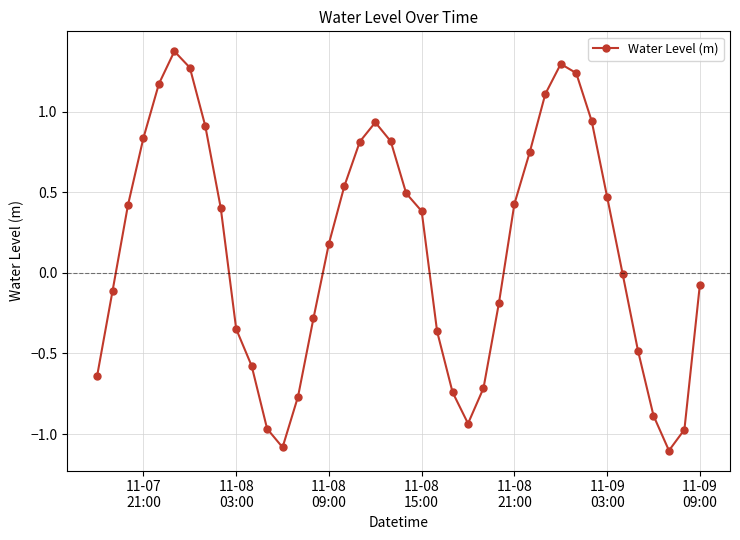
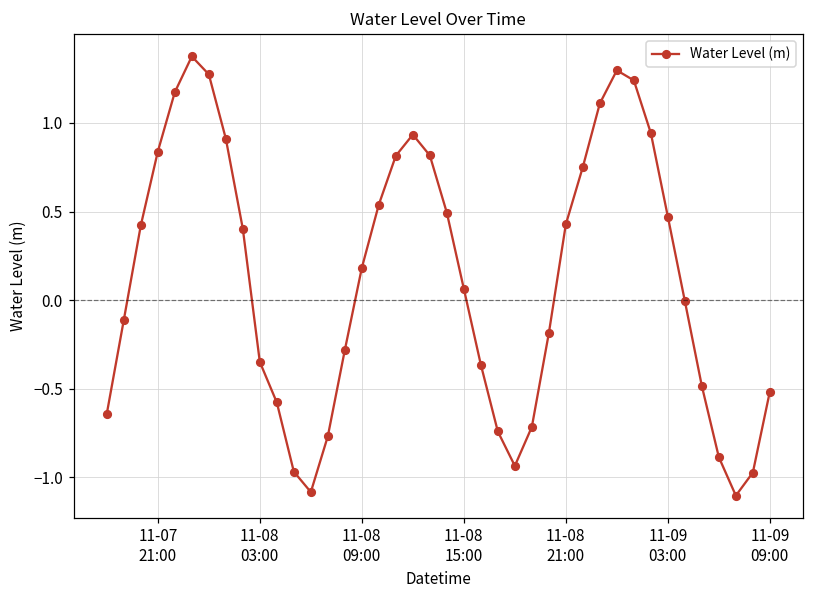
11-08 15:00: 0.38 -> 0.06
11-09 09:00: -0.07 -> -0.52
